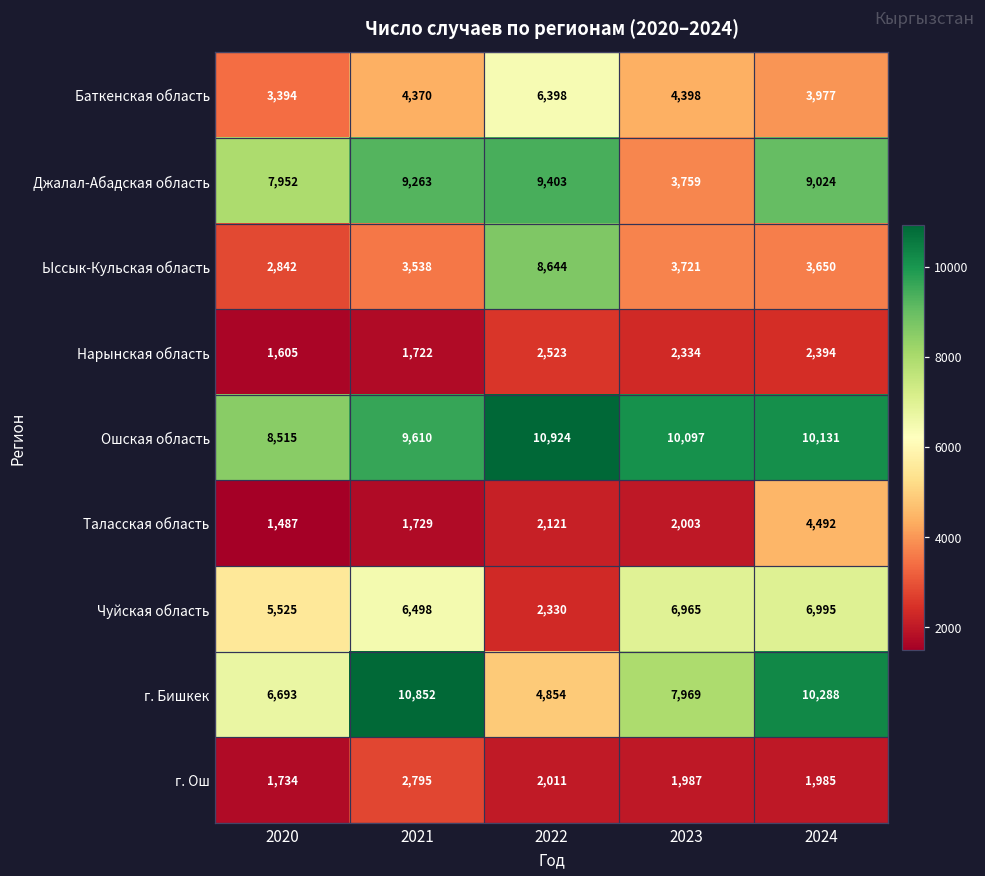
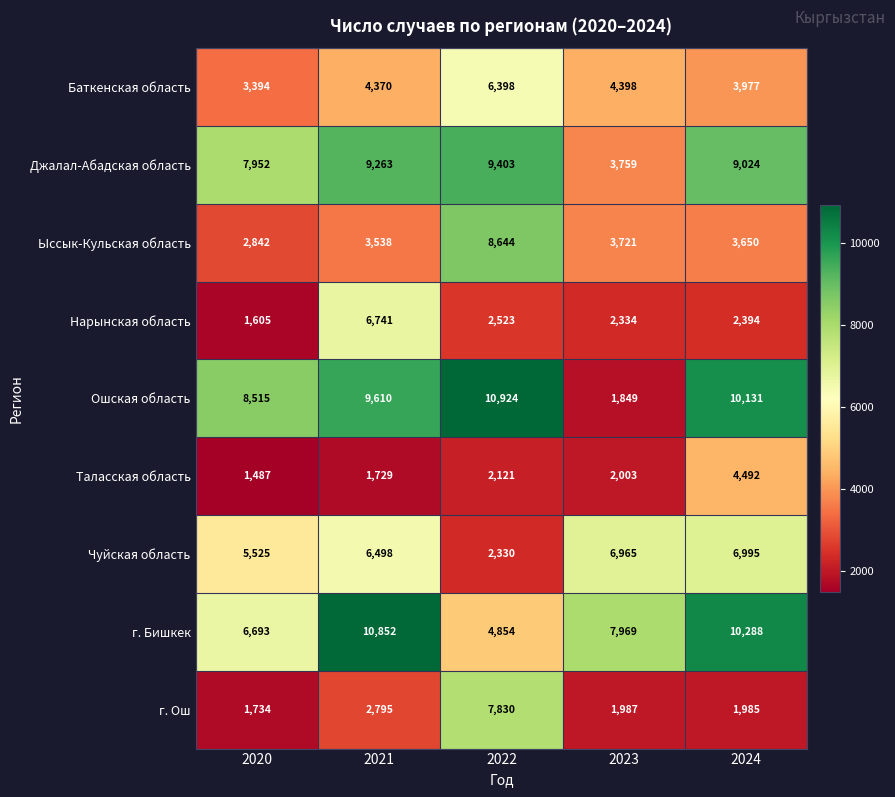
Нарынская область, 2021: 1,722 -> 6,741
Ошская область, 2023: 10,097 -> 1,849
г. Ош, 2022: 2,011 -> 7,830
